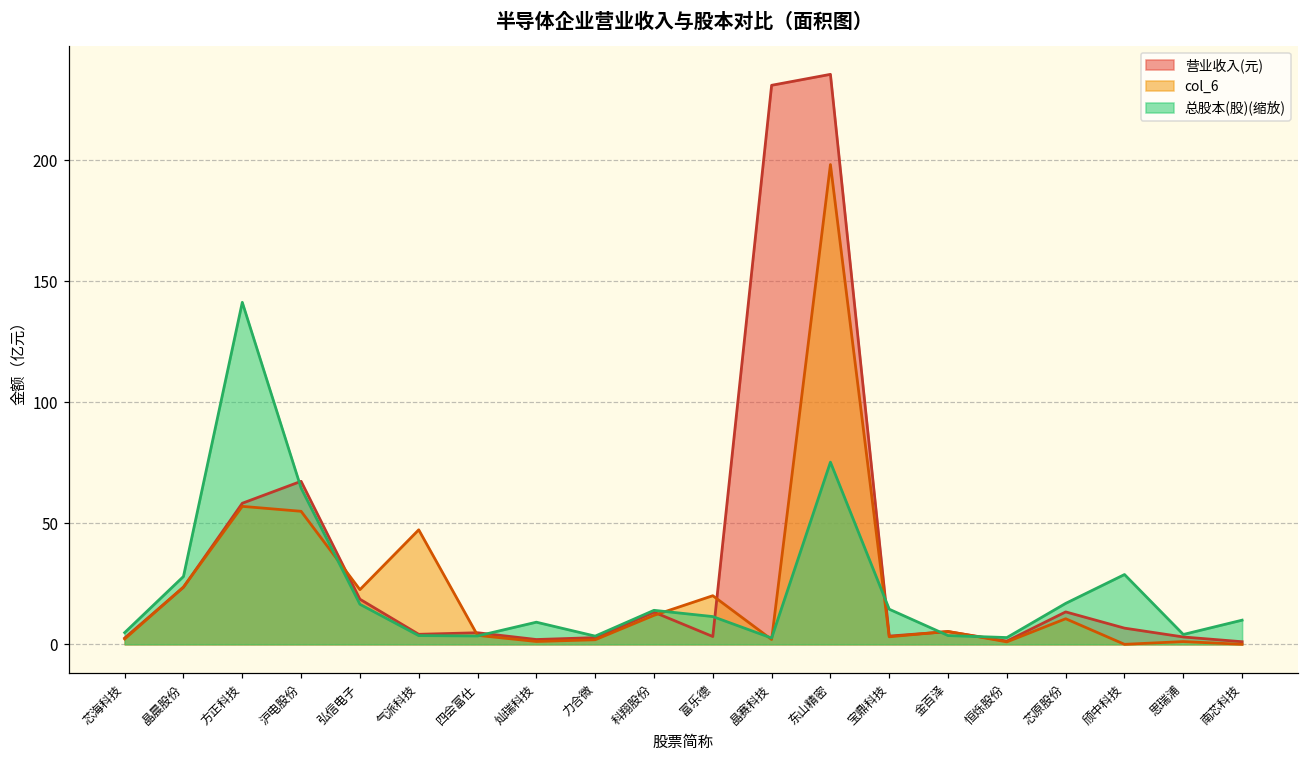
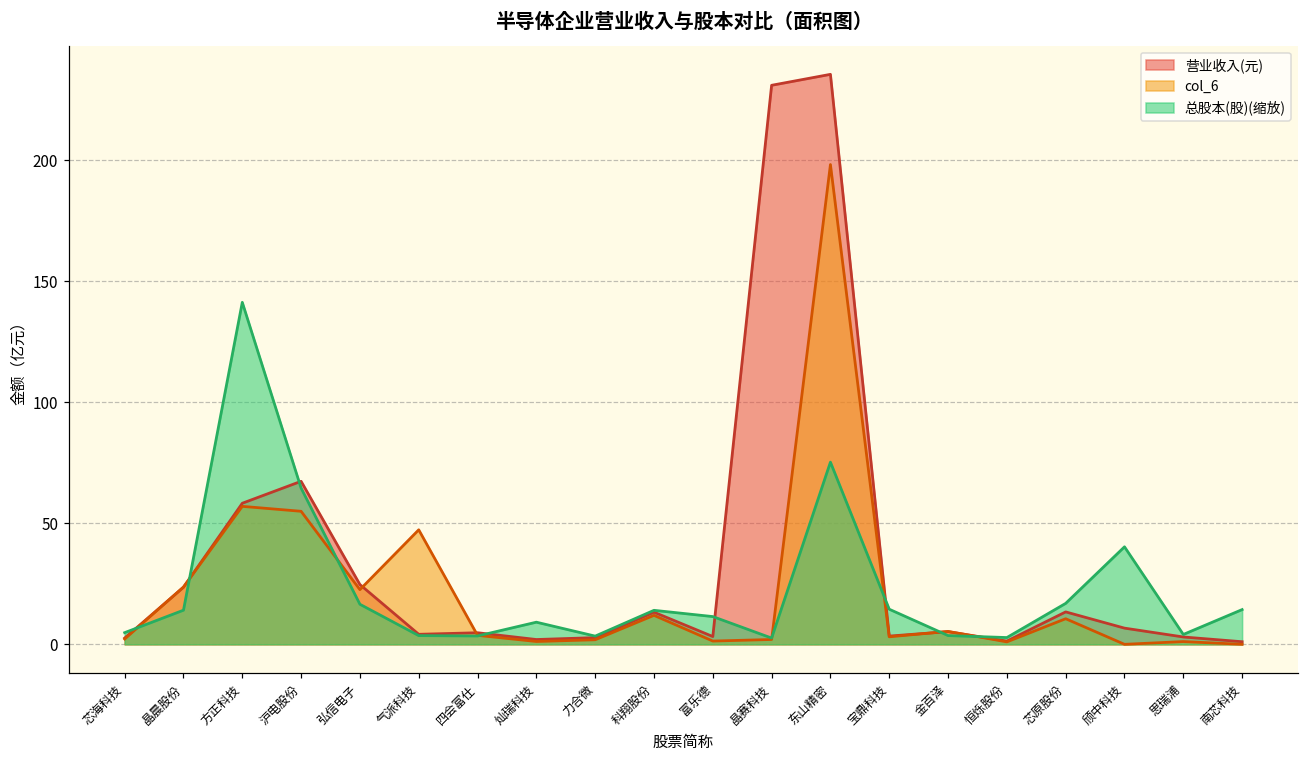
总股本(股)(缩放), 晶晨股份: 28 -> 14
营业收入(元), 弘信电子: 19 -> 25
col_6, 富乐德: 20 -> 1
总股本(股)(缩放), 颀中科技: 29 -> 40
总股本(股)(缩放), 南芯科技: 10 -> 14
